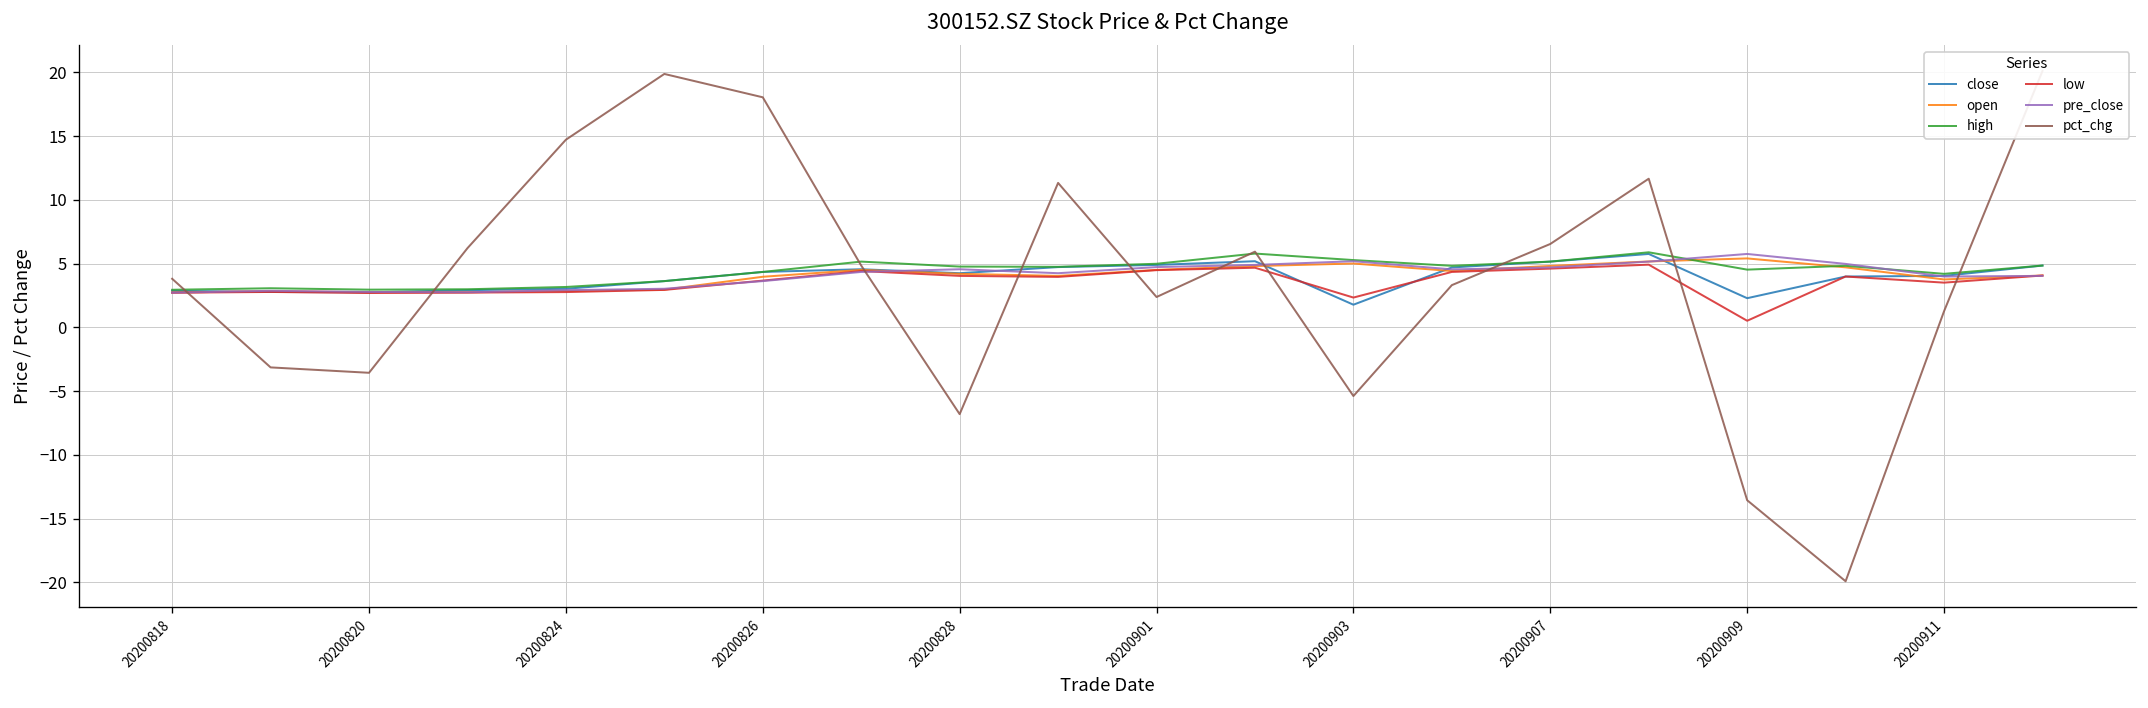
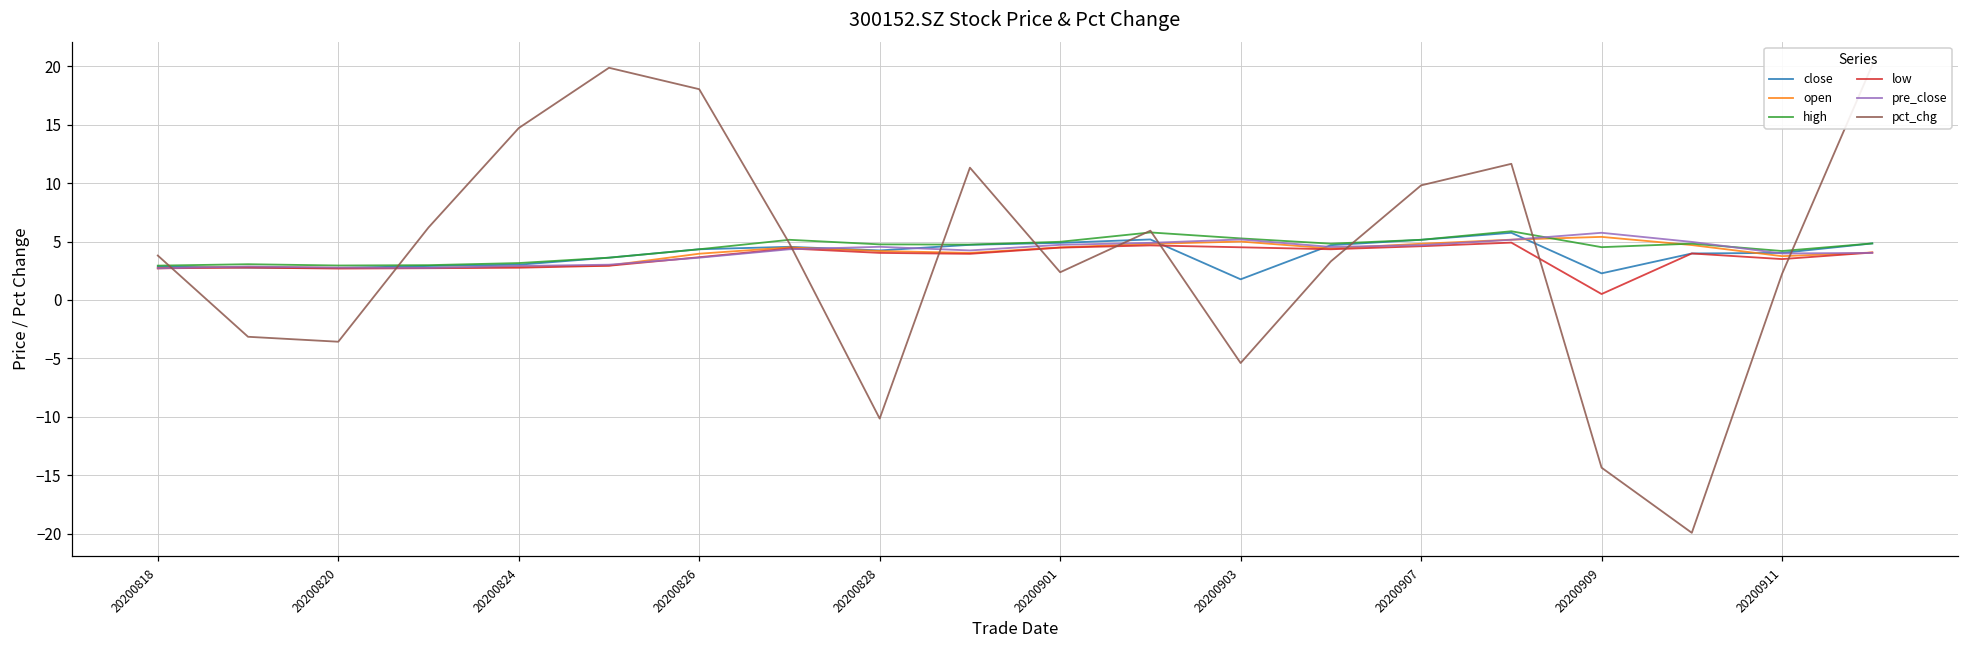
pct_chg, 20200828: -6.8 -> -10.1
low, 20200903: 2.3 -> 4.5
pct_chg, 20200907: 6.5 -> 9.8
pct_chg, 20200909: -13.6 -> -14.3
pct_chg, 20200911: 1.3 -> 2.2
